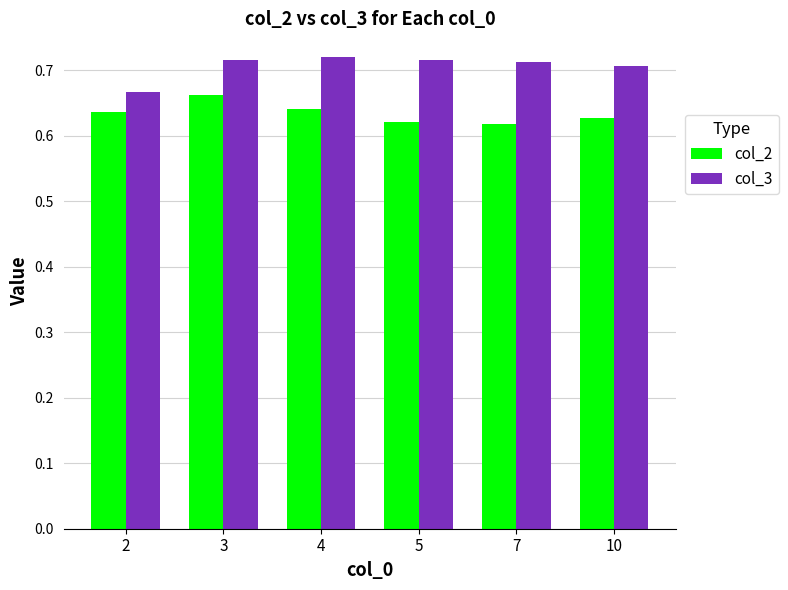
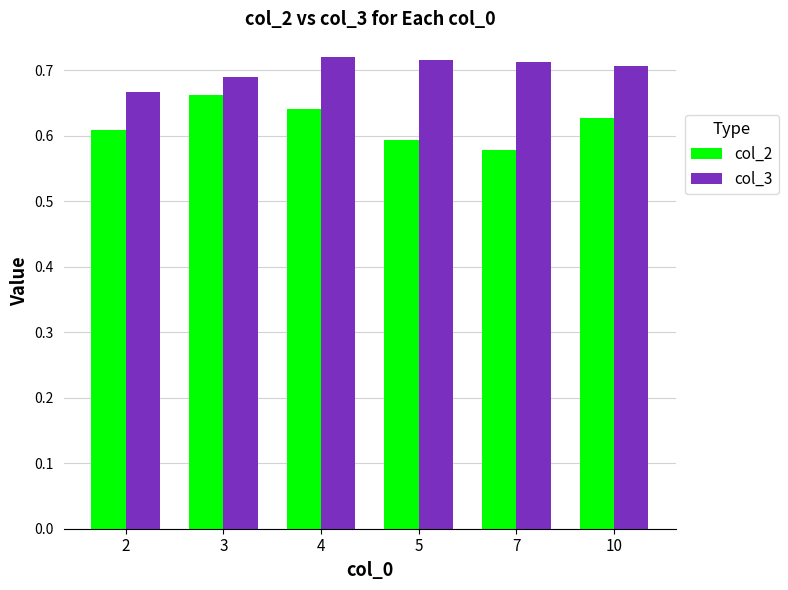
col_2, 2: 0.64 -> 0.61
col_3, 3: 0.72 -> 0.69
col_2, 5: 0.62 -> 0.59
col_2, 7: 0.62 -> 0.58
